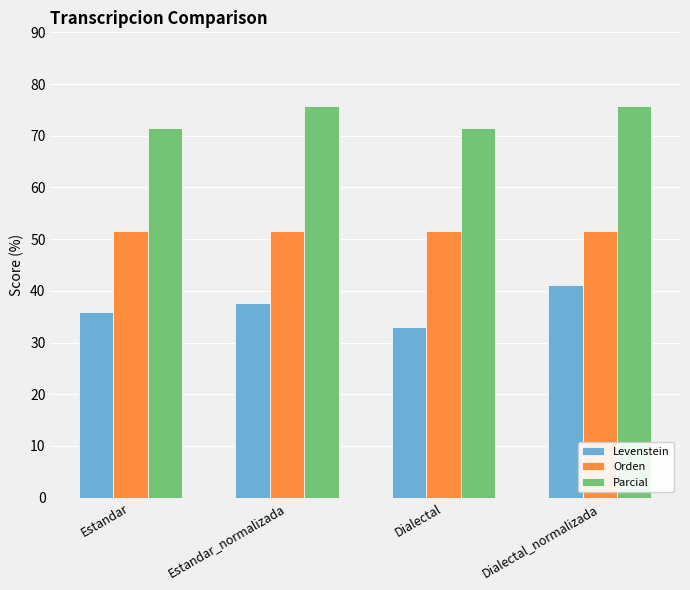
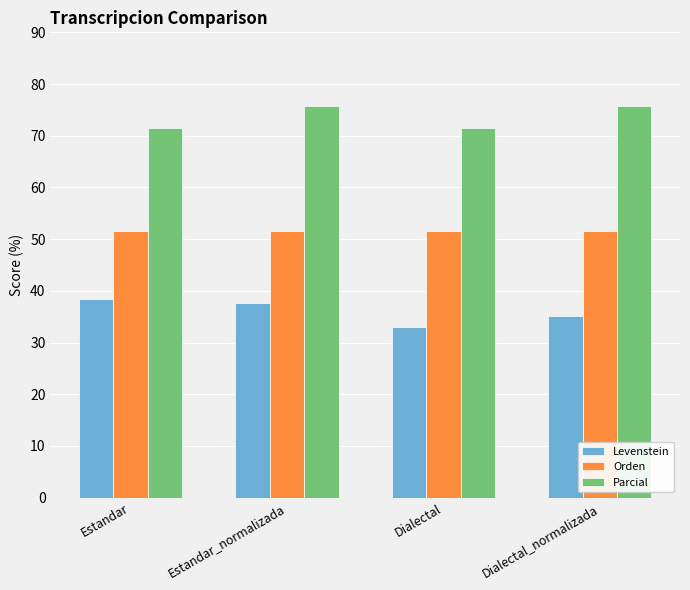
Levenstein, Estandar: 36 -> 38
Levenstein, Dialectal_normalizada: 41 -> 35
